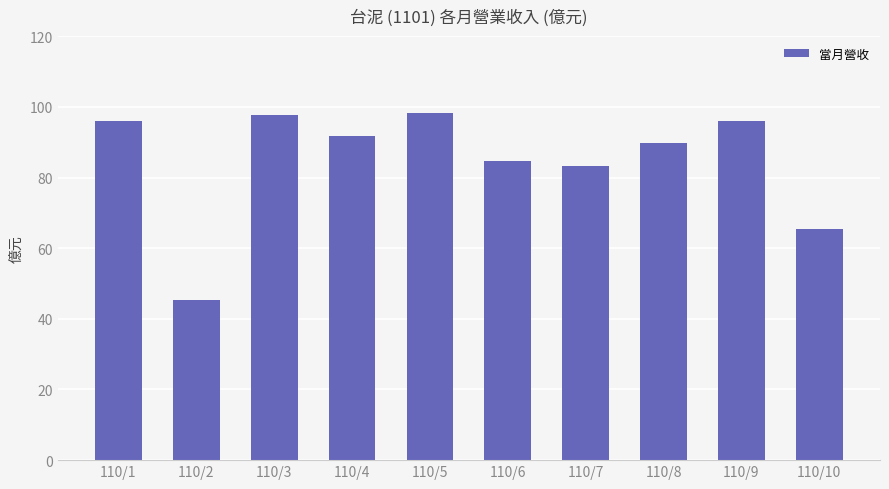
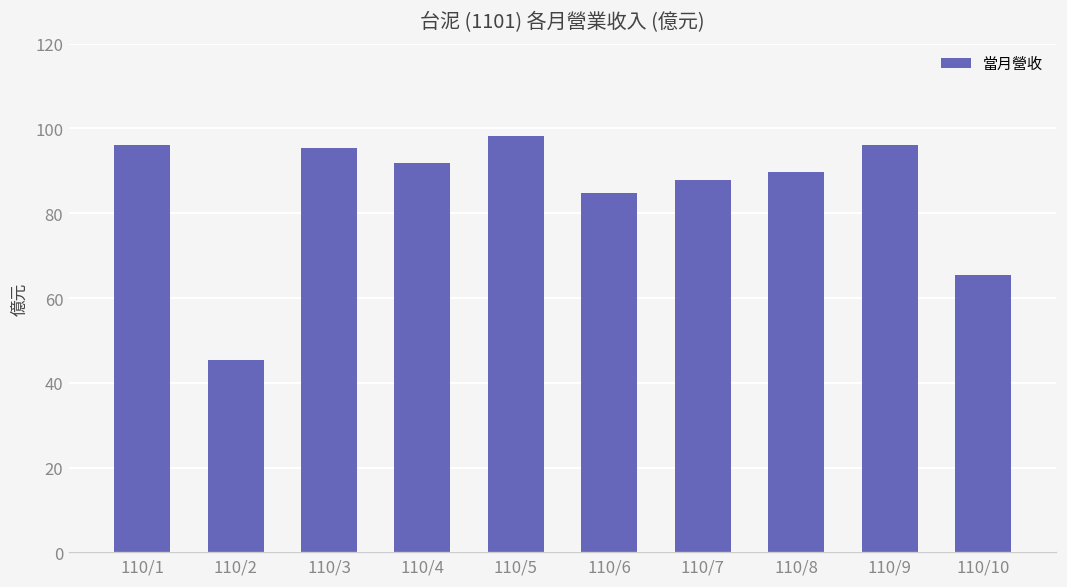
110/3: 98 -> 95
110/7: 83 -> 88
